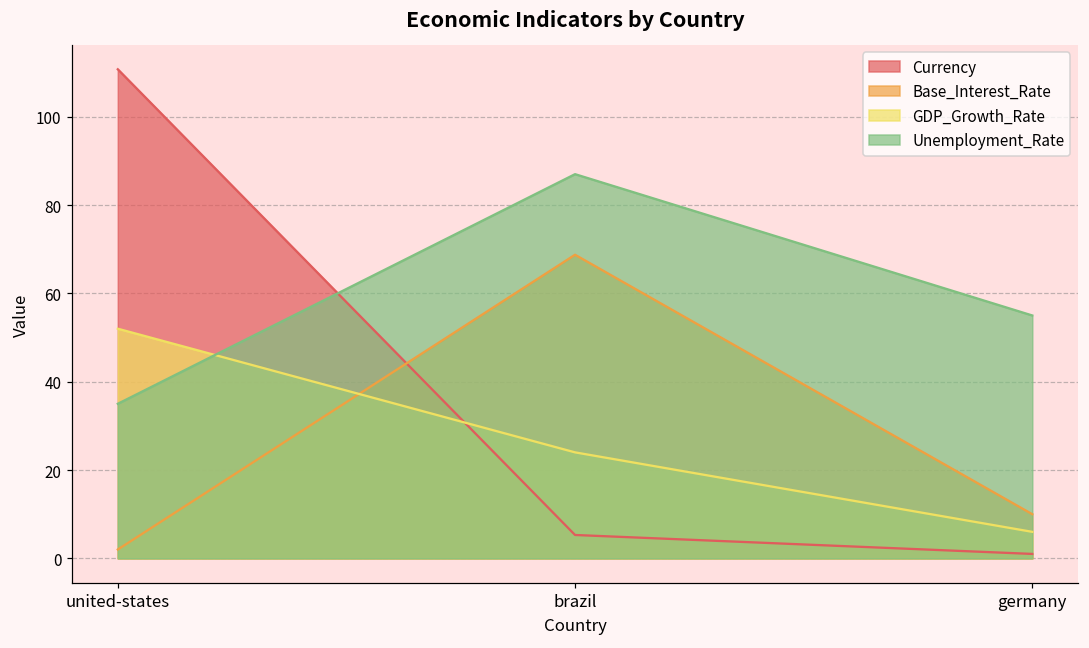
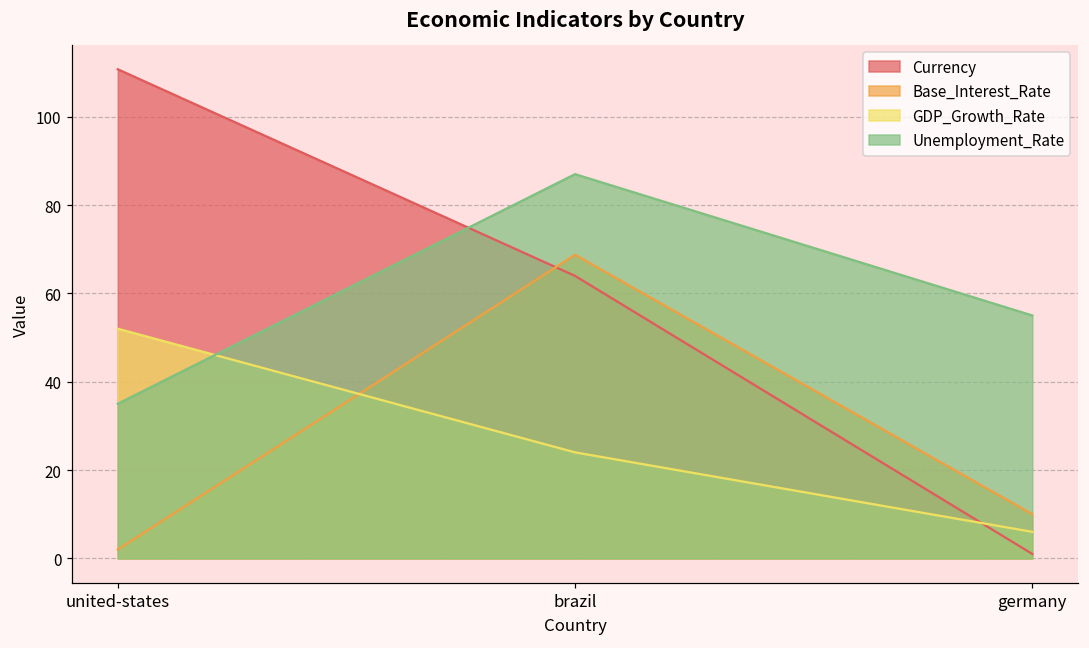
Currency, brazil: 5 -> 64
